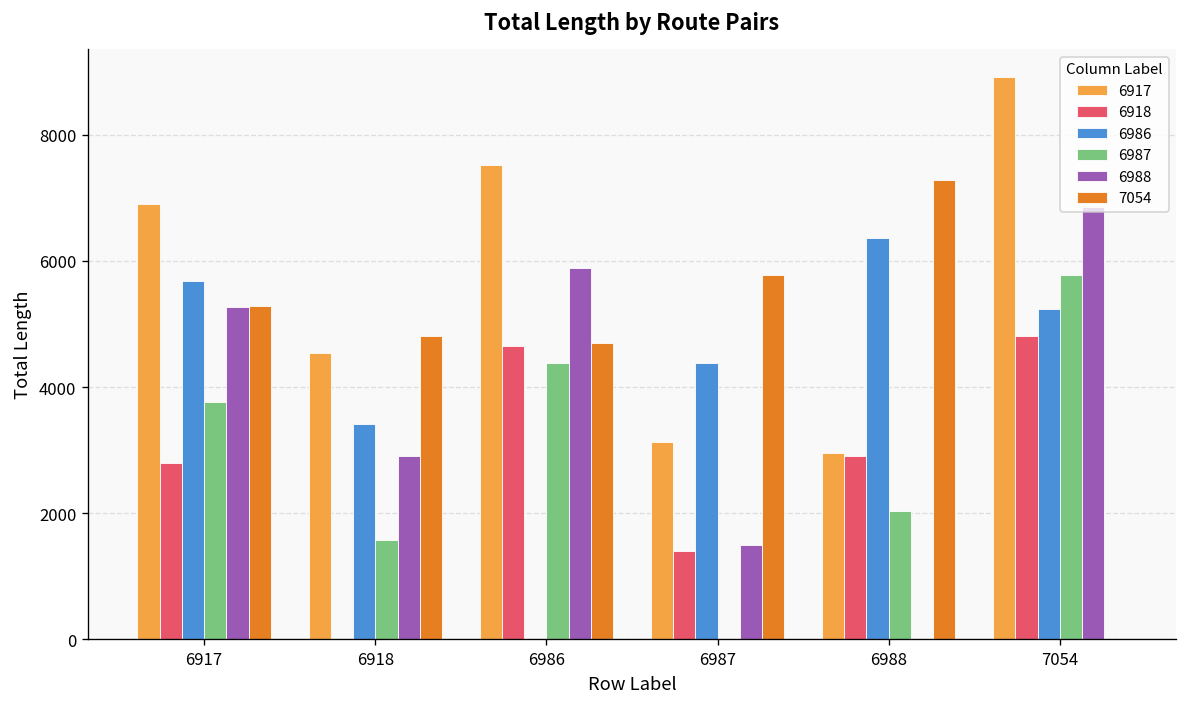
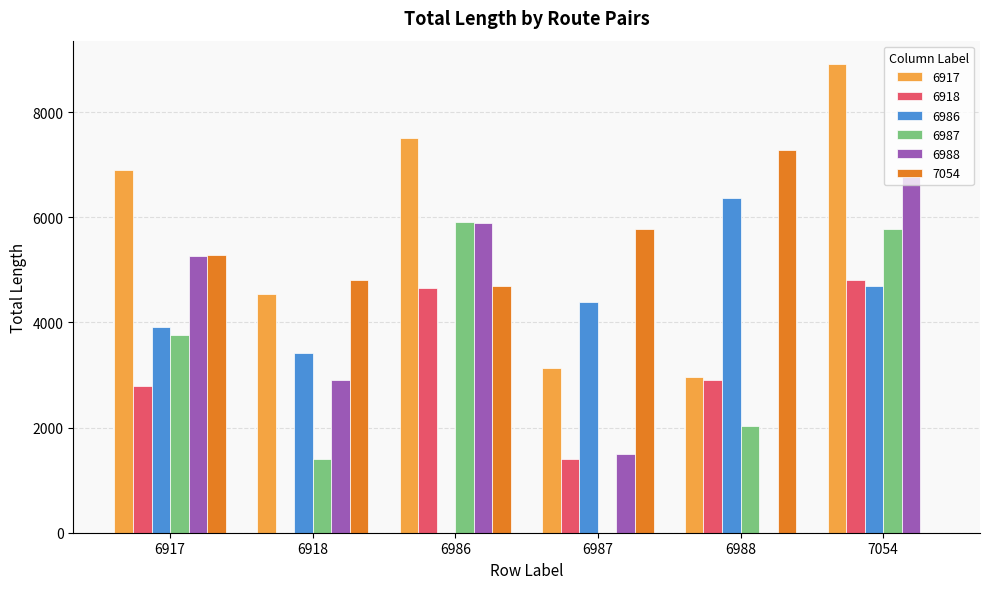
6986, 6917: 5700 -> 3900
6987, 6918: 1600 -> 1400
6987, 6986: 4400 -> 5900
6986, 7054: 5200 -> 4700
